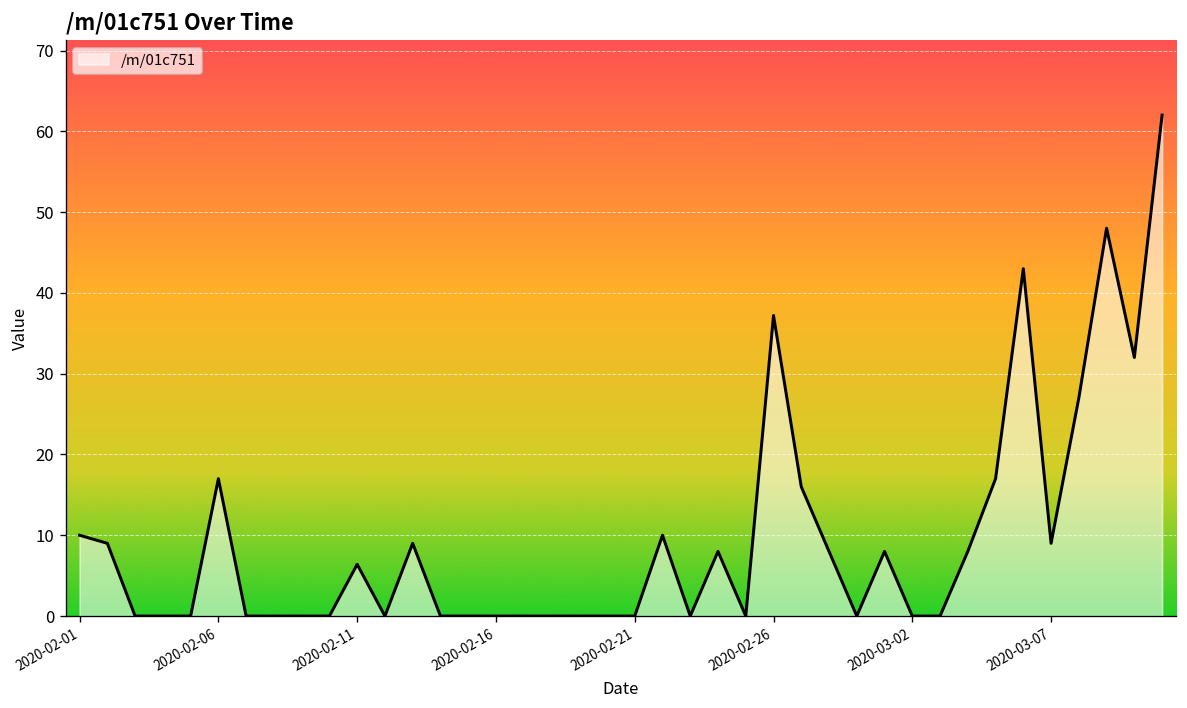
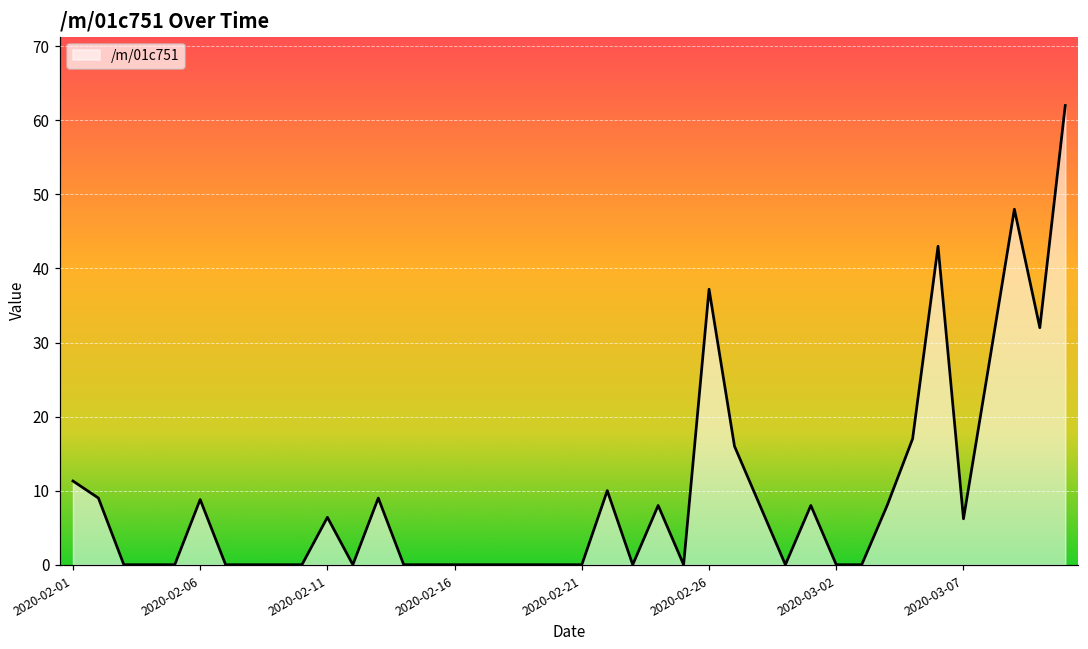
2020-02-01: 10 -> 11
2020-02-06: 17 -> 9
2020-03-07: 9 -> 6
